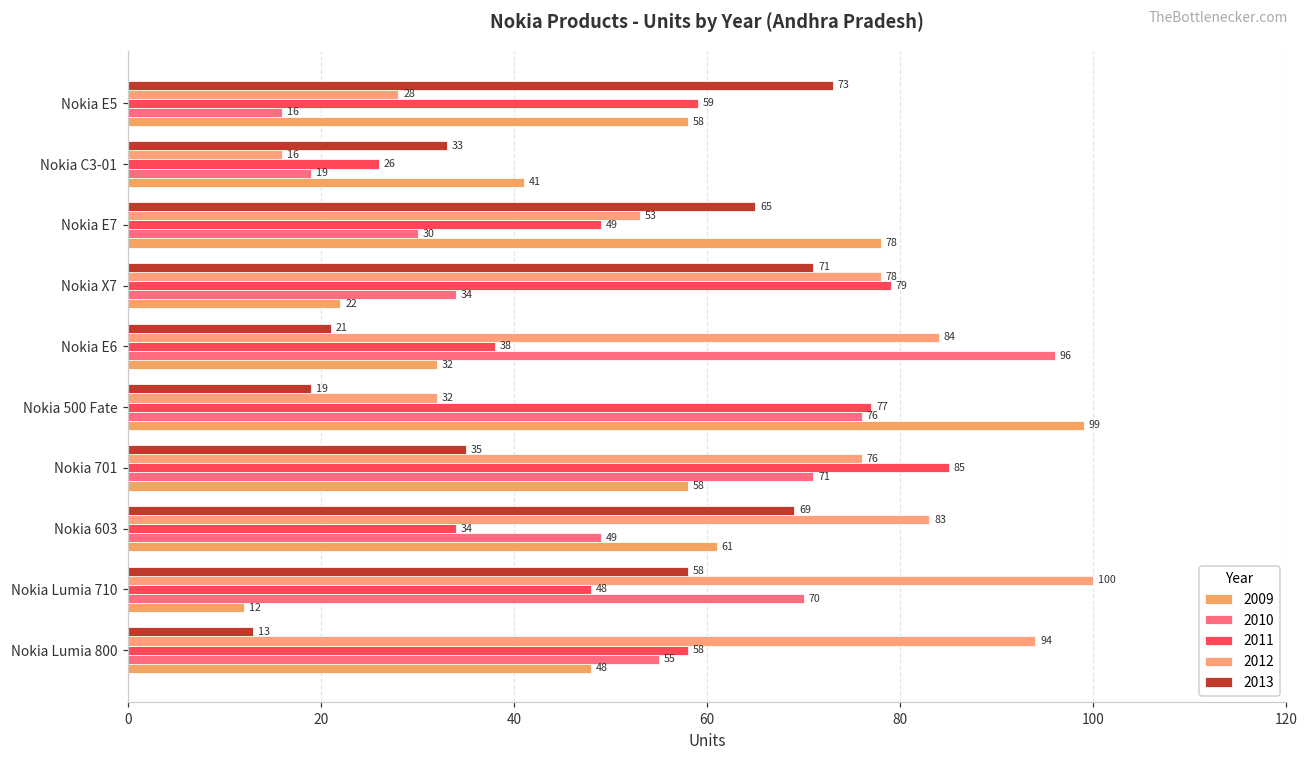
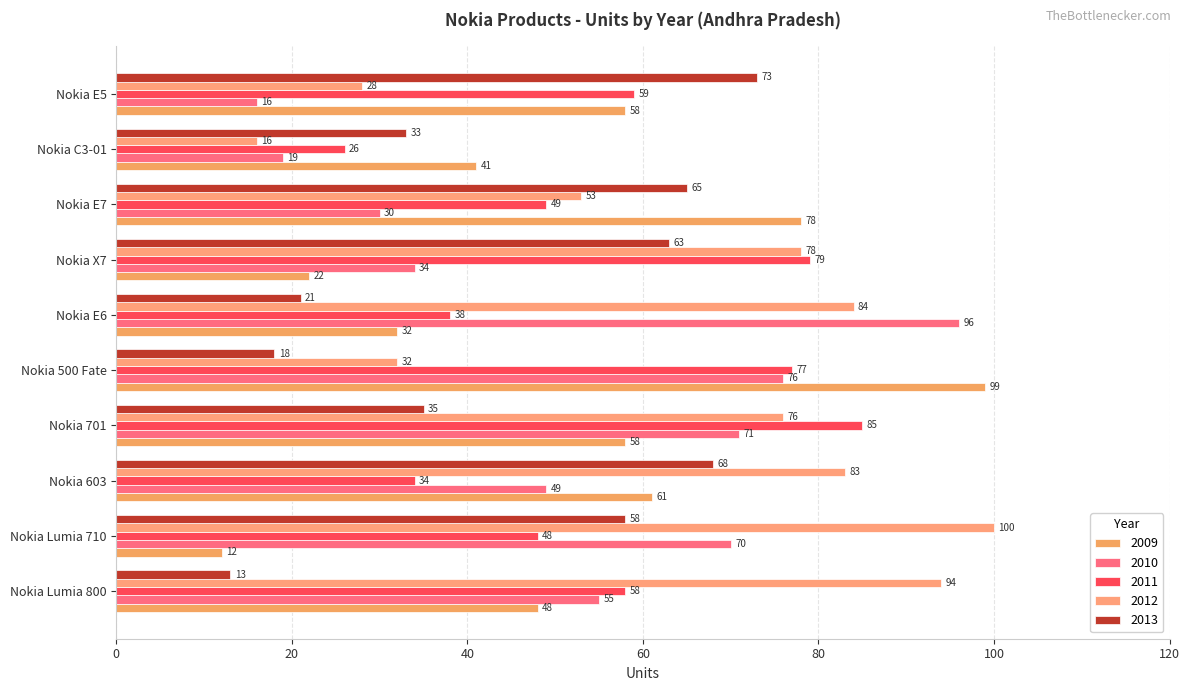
2013, Nokia X7: 71 -> 63
2013, Nokia 500 Fate: 19 -> 18
2013, Nokia 603: 69 -> 68
